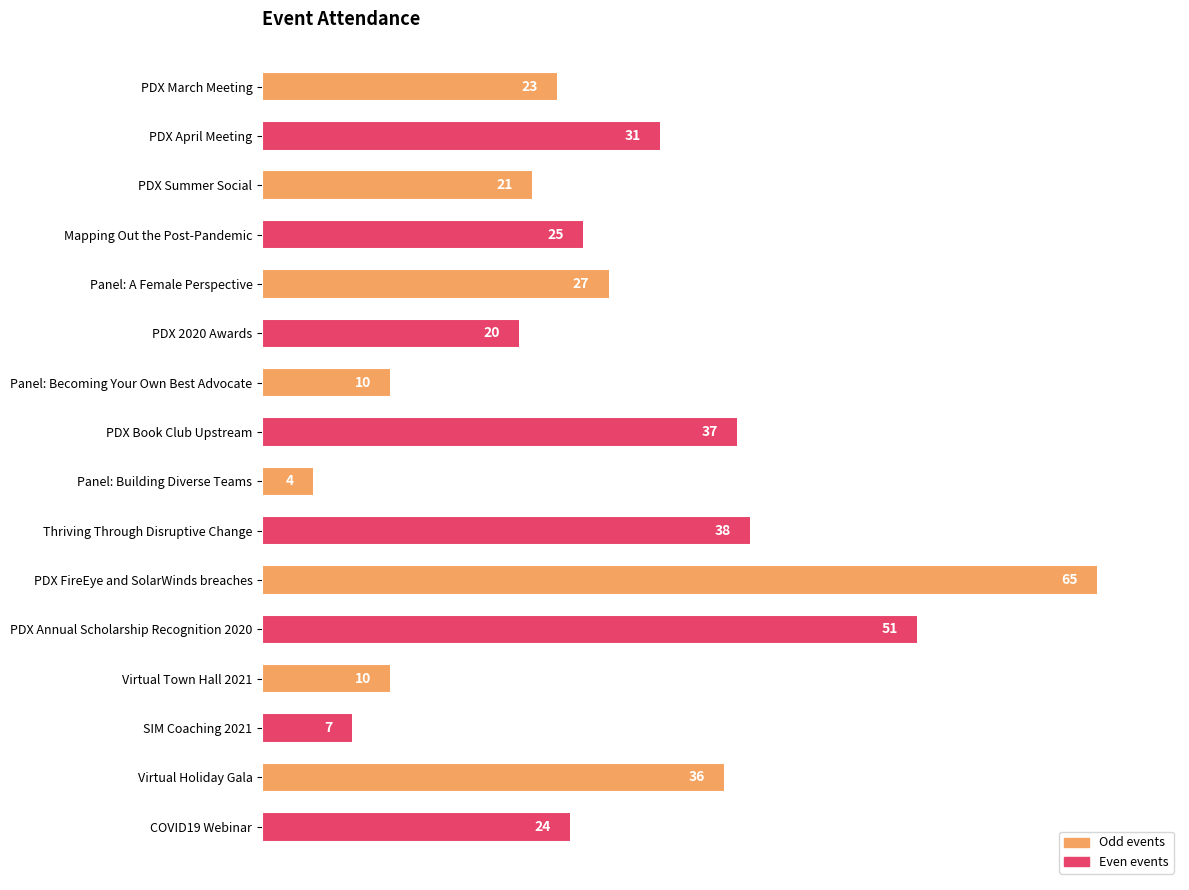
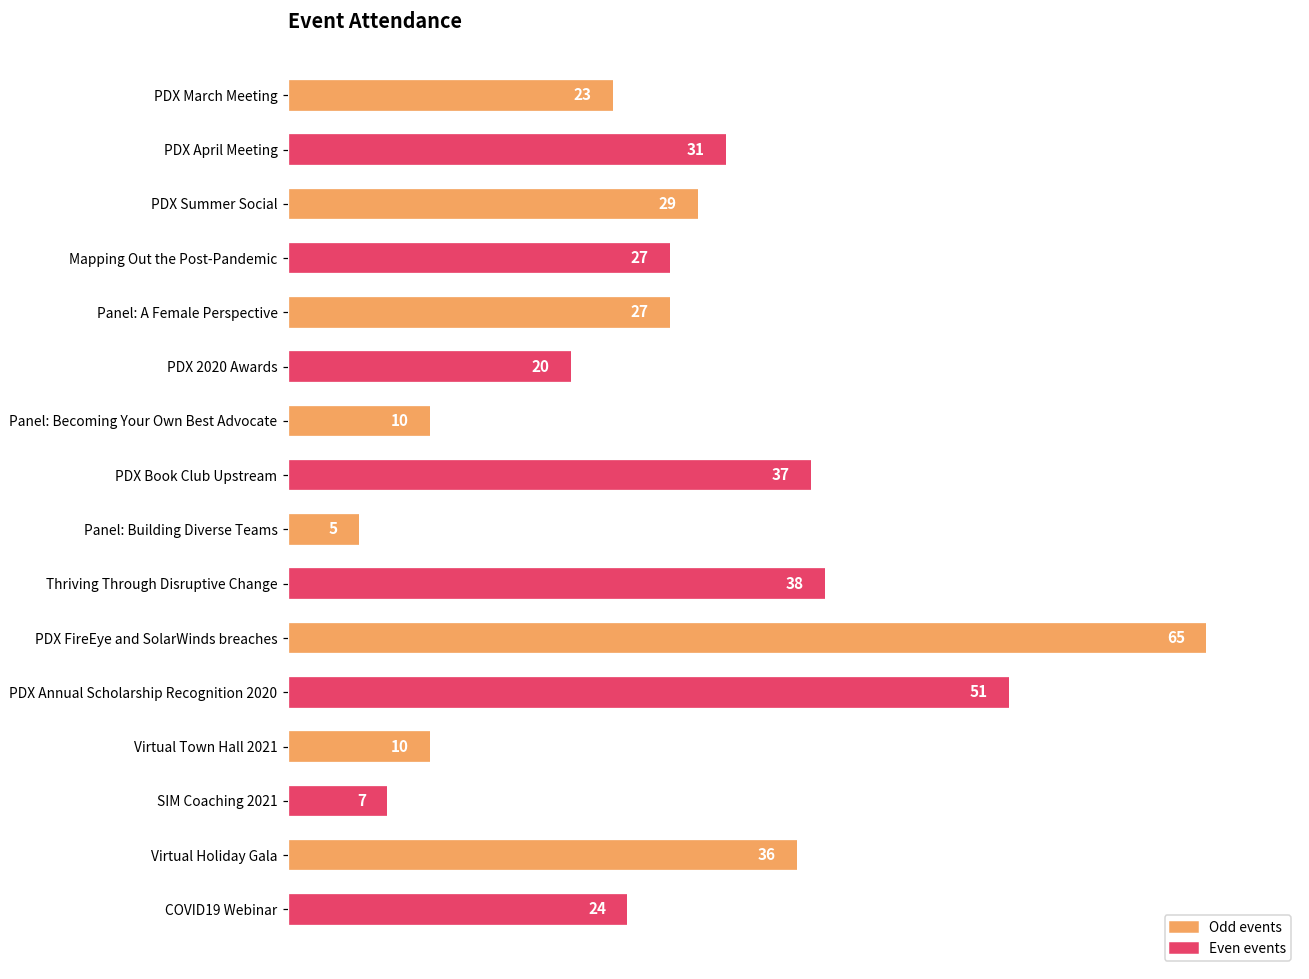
PDX Summer Social: 21 -> 29
Mapping Out the Post-Pandemic: 25 -> 27
Panel: Building Diverse Teams: 4 -> 5
